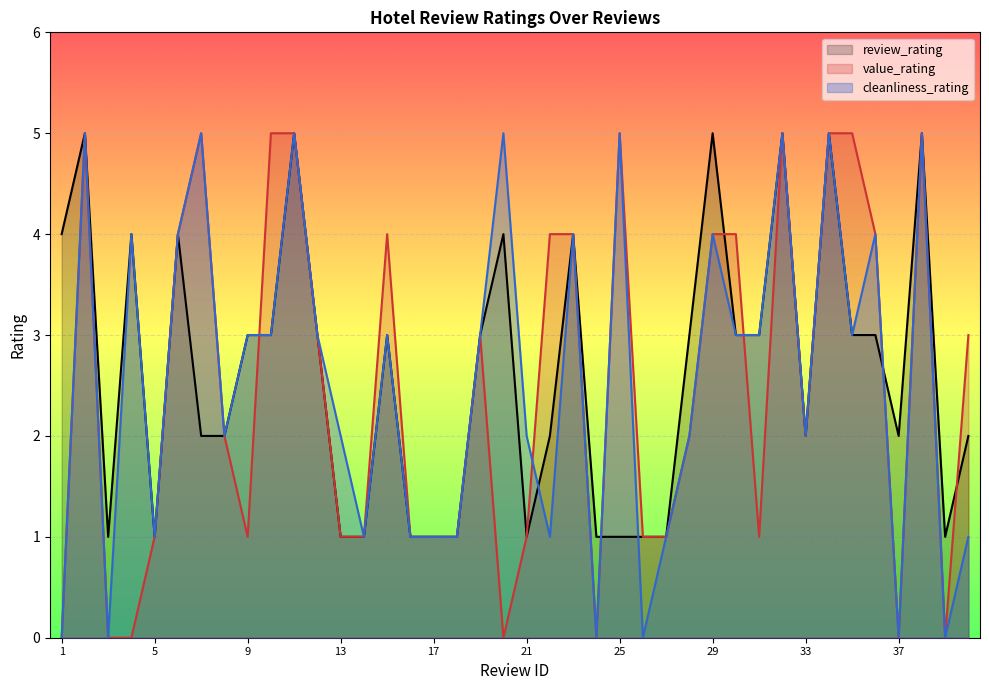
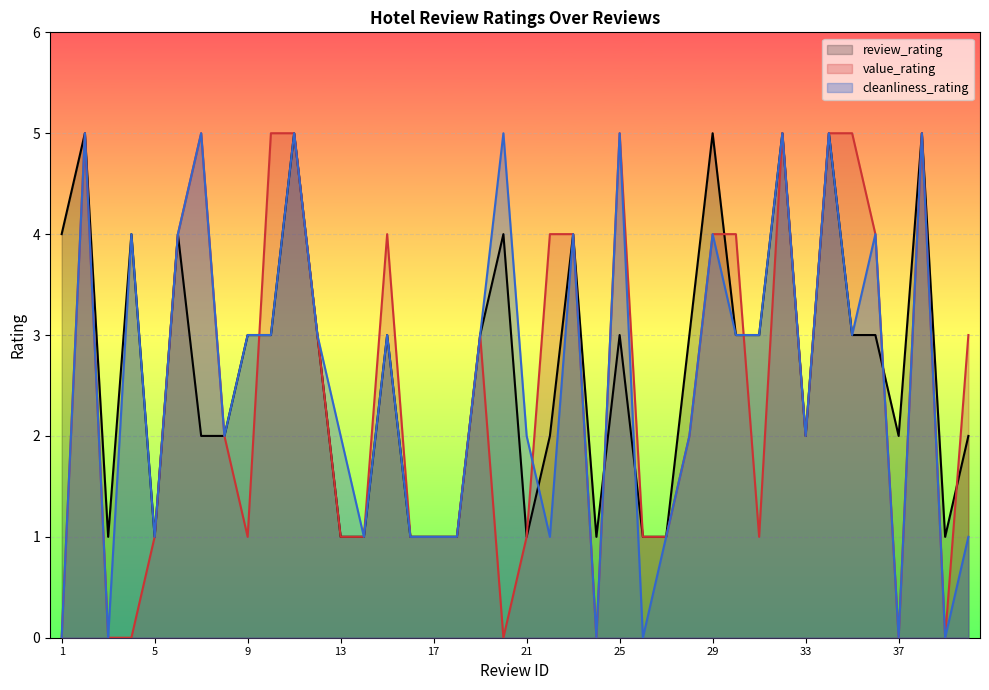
review_rating, 25: 1 -> 3
